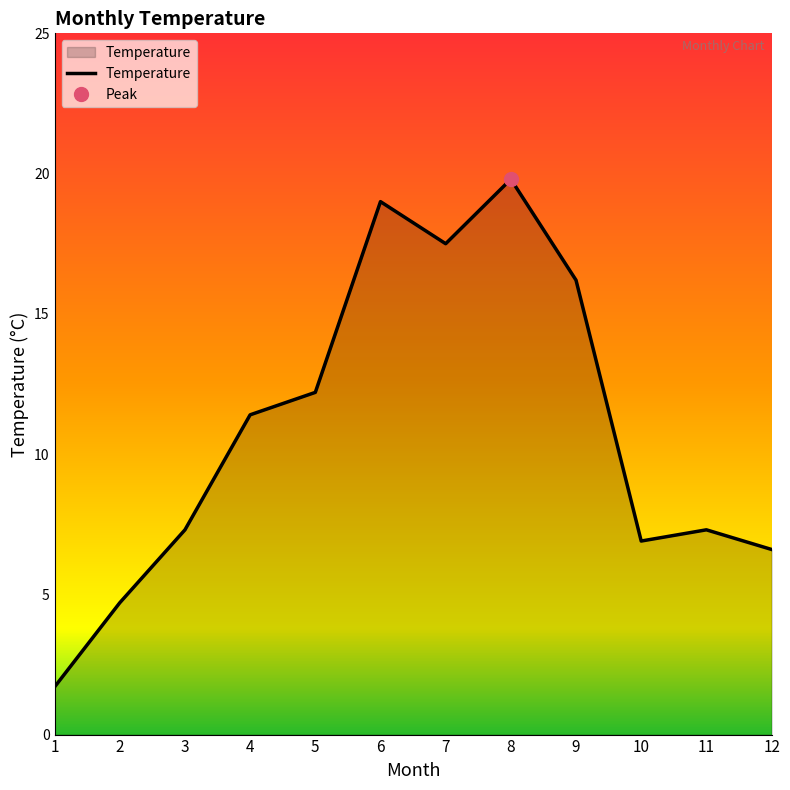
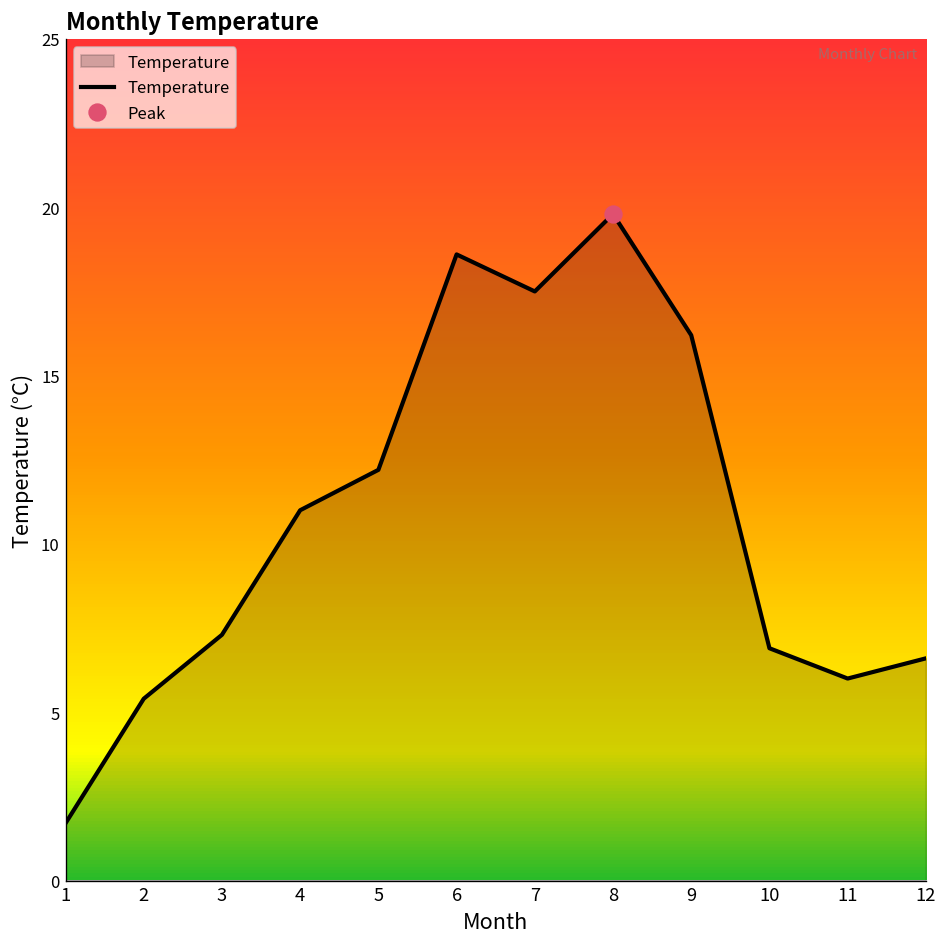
Temperature, 2: 4.7 -> 5.4
Temperature, 4: 11.4 -> 11.0
Temperature, 6: 19.0 -> 18.6
Temperature, 11: 7.3 -> 6.0
